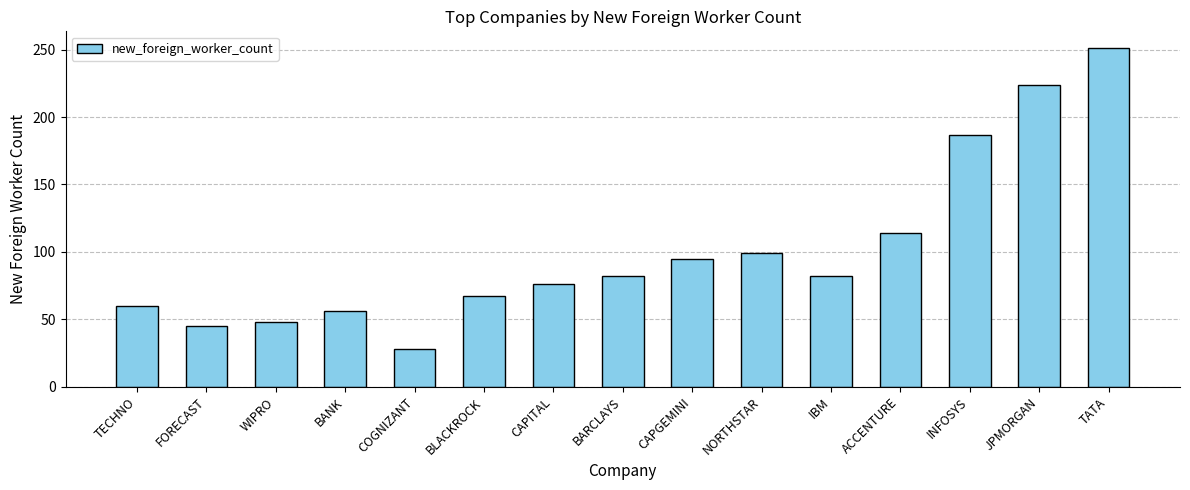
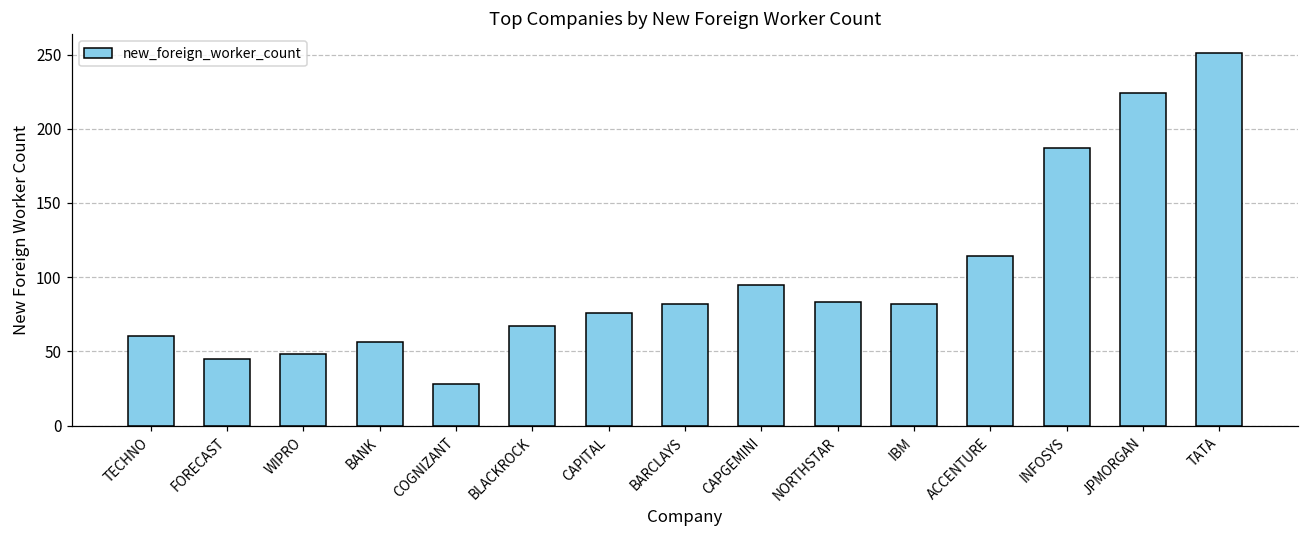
NORTHSTAR: 99 -> 83
